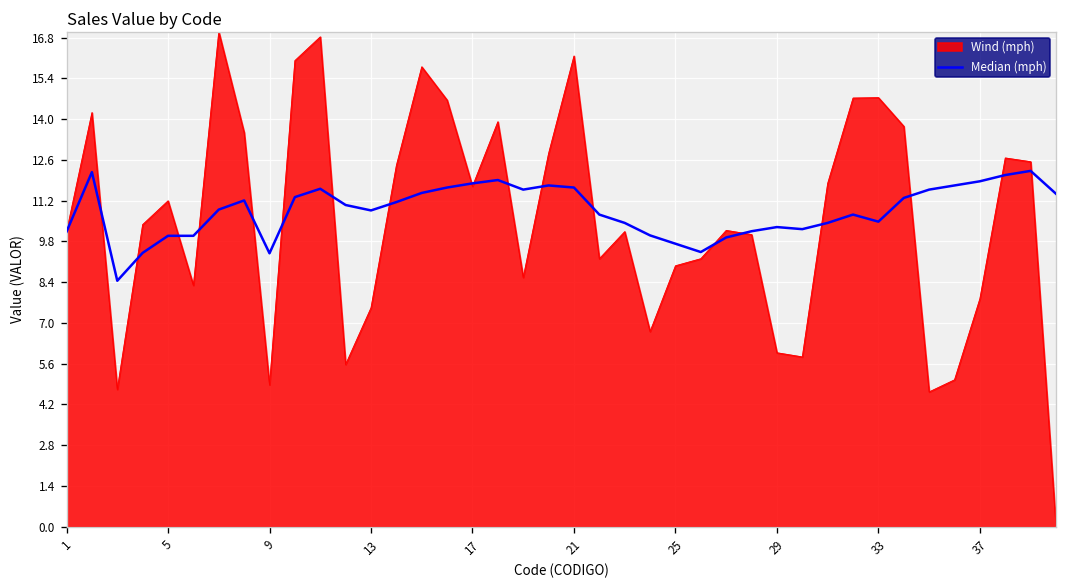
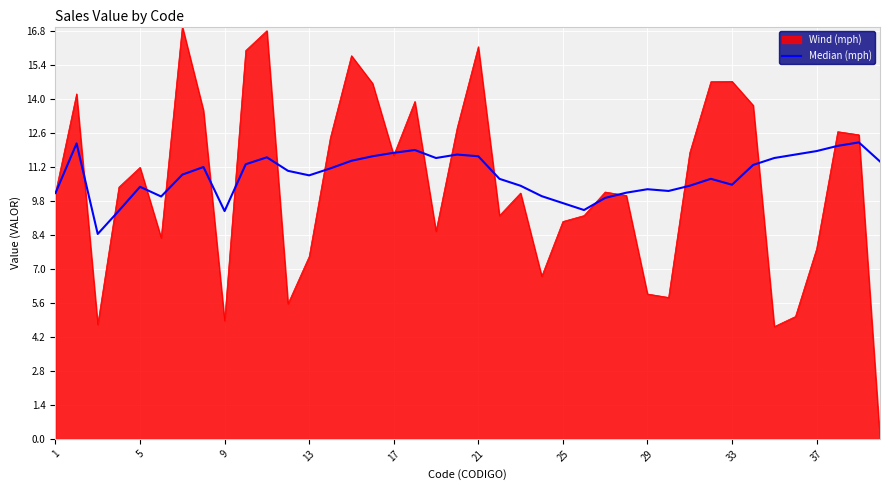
Median (mph), 5: 10.0 -> 10.4
